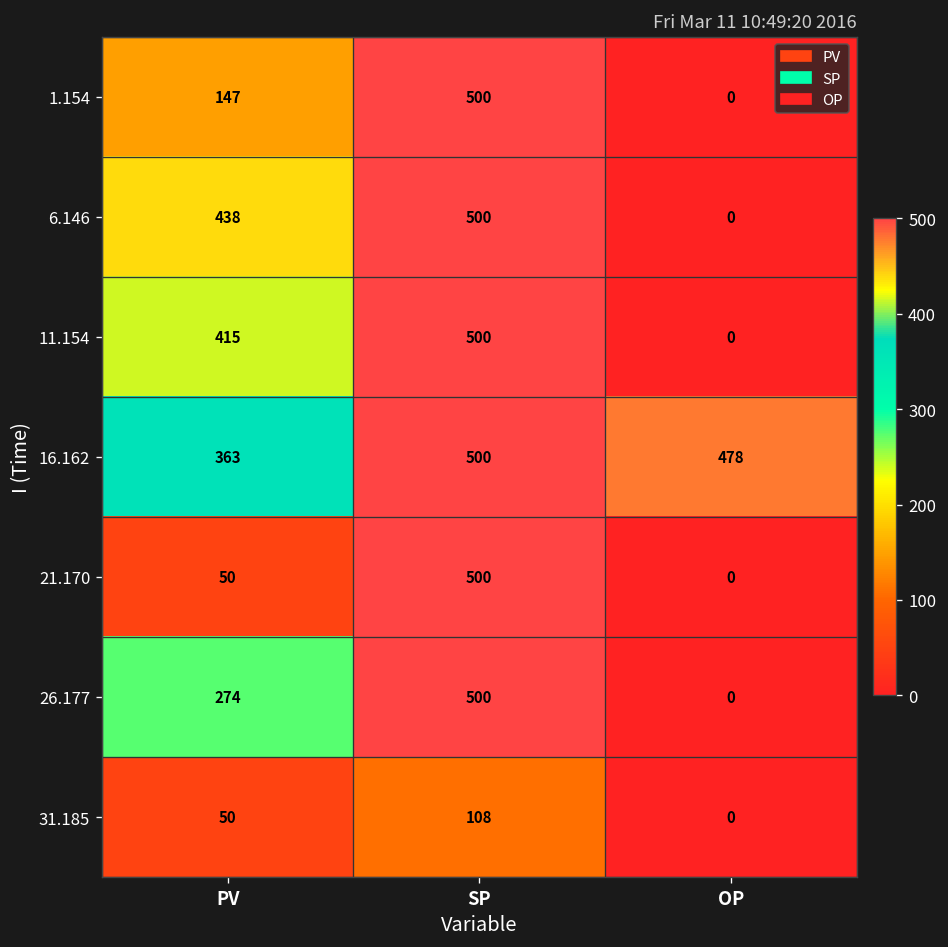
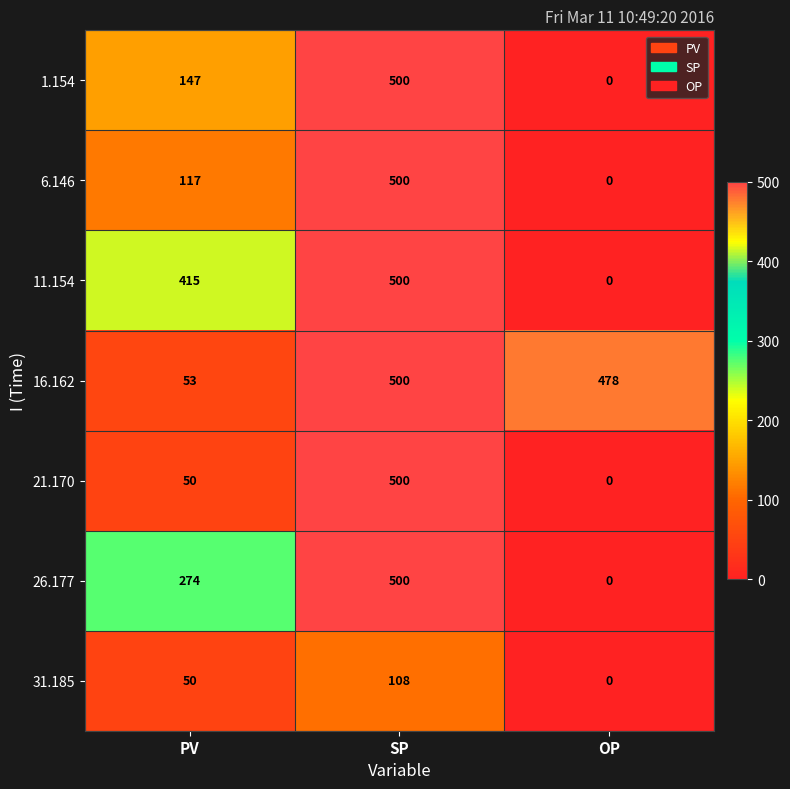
6.146, PV: 438 -> 117
16.162, PV: 363 -> 53
